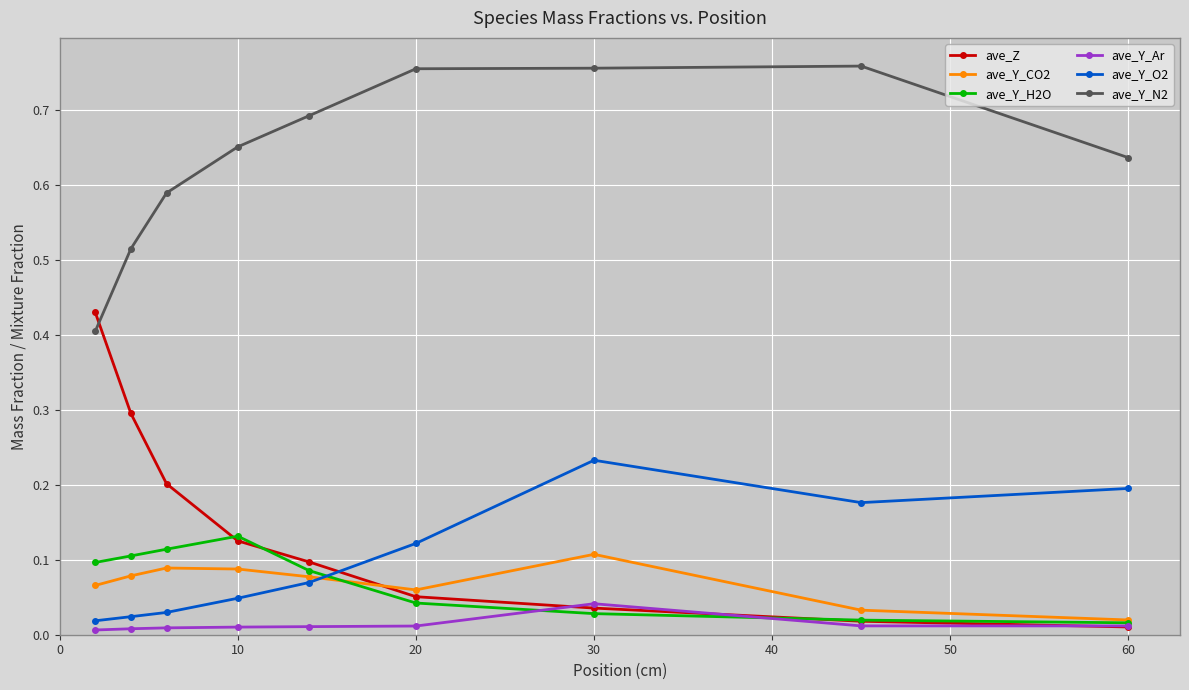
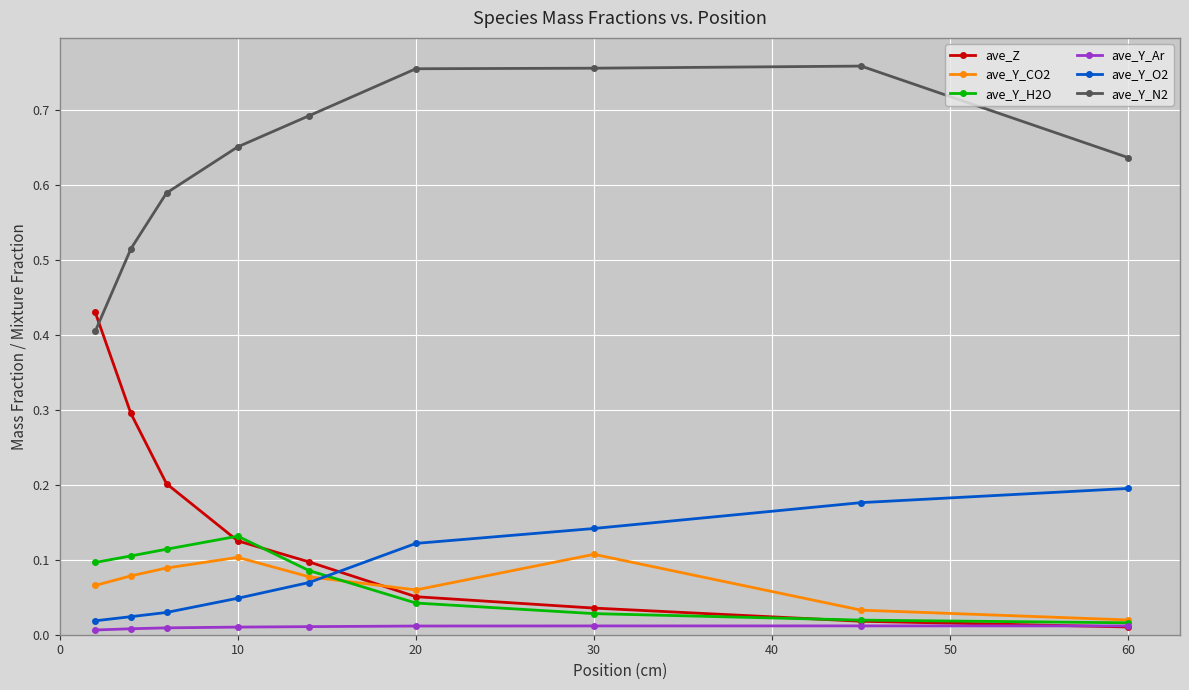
ave_Y_CO2, 10: 0.09 -> 0.10
ave_Y_Ar, 30: 0.04 -> 0.01
ave_Y_O2, 30: 0.23 -> 0.14
